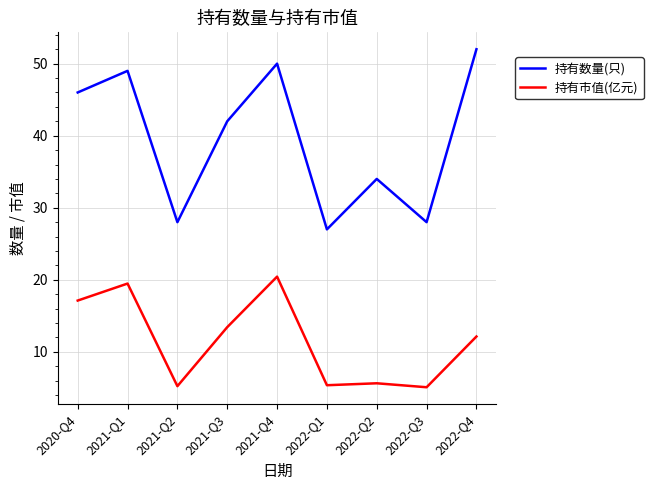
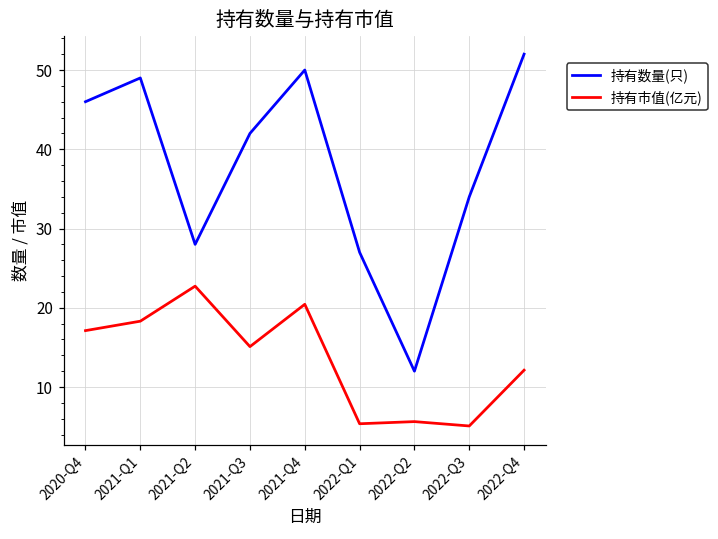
持有市值(亿元), 2021-Q1: 19 -> 18
持有市值(亿元), 2021-Q2: 5 -> 23
持有市值(亿元), 2021-Q3: 13 -> 15
持有数量(只), 2022-Q2: 34 -> 12
持有数量(只), 2022-Q3: 28 -> 34
